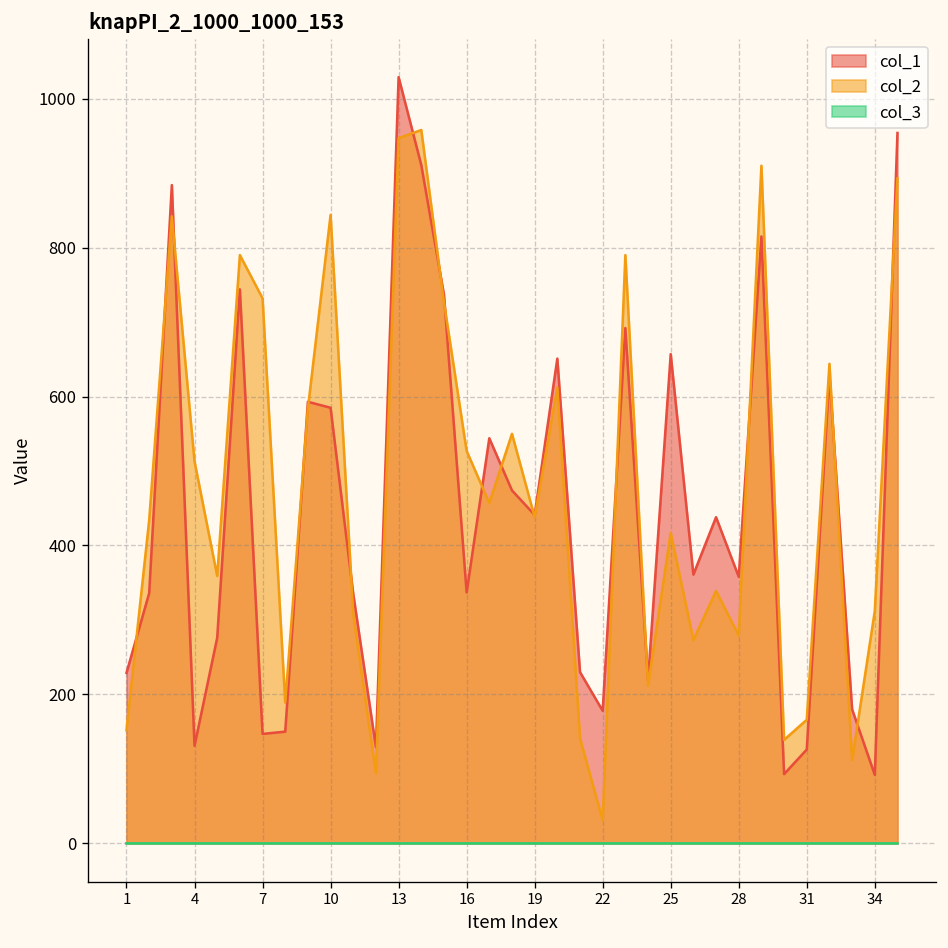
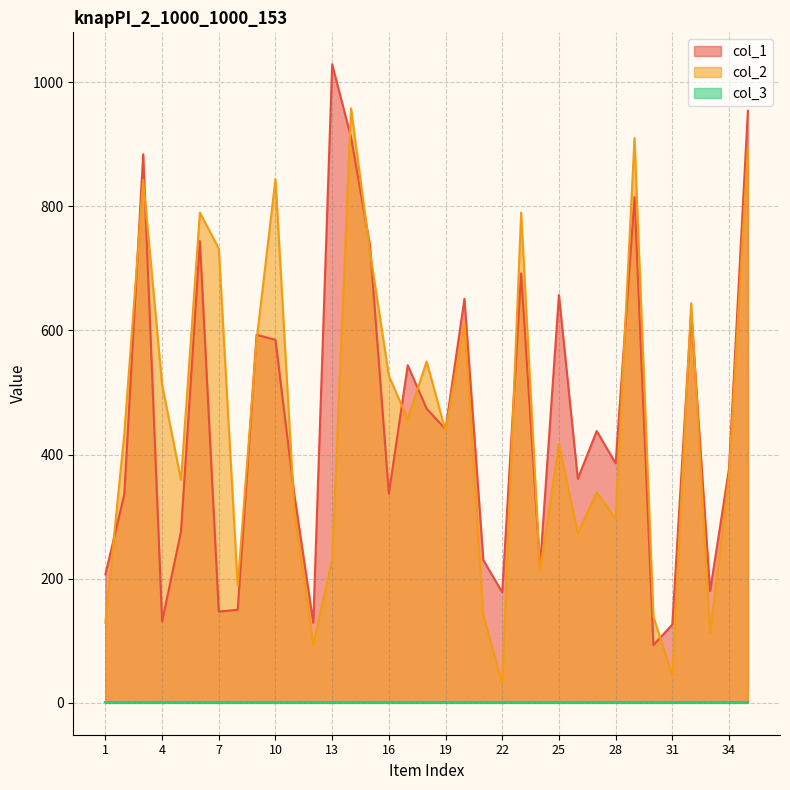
col_1, 1: 230 -> 210
col_2, 1: 150 -> 130
col_2, 13: 950 -> 230
col_1, 28: 360 -> 390
col_2, 28: 280 -> 300
col_2, 31: 170 -> 40
col_1, 34: 90 -> 380
col_2, 34: 310 -> 370
